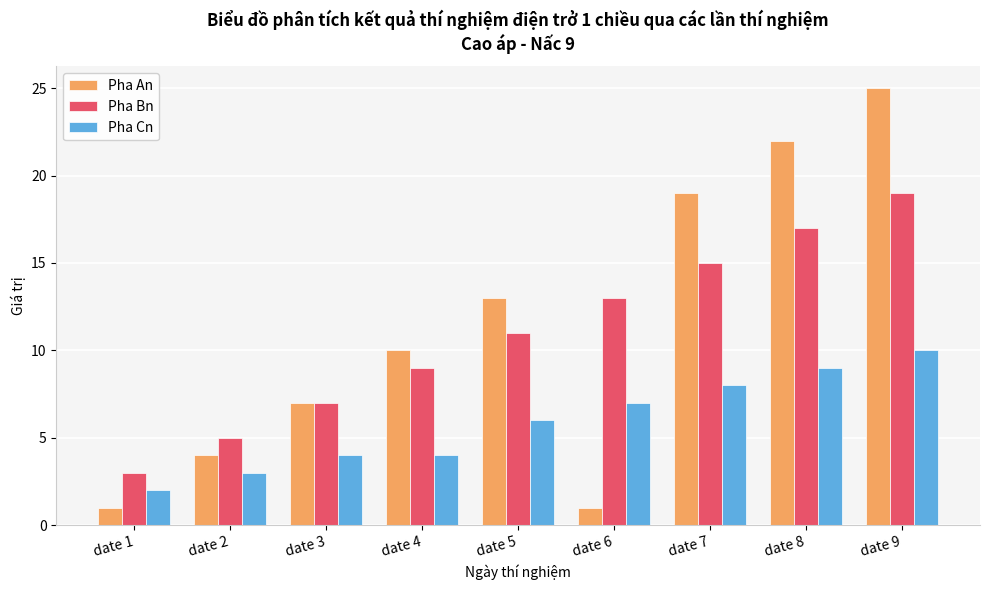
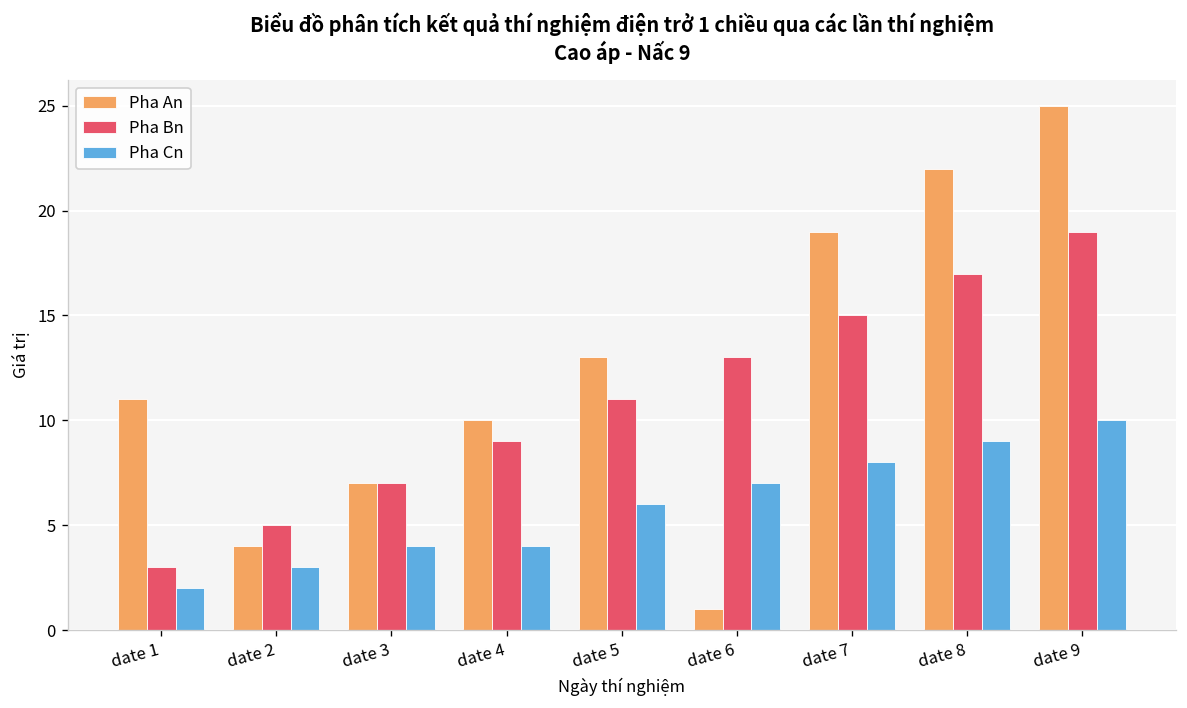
Pha An, date 1: 1 -> 11
